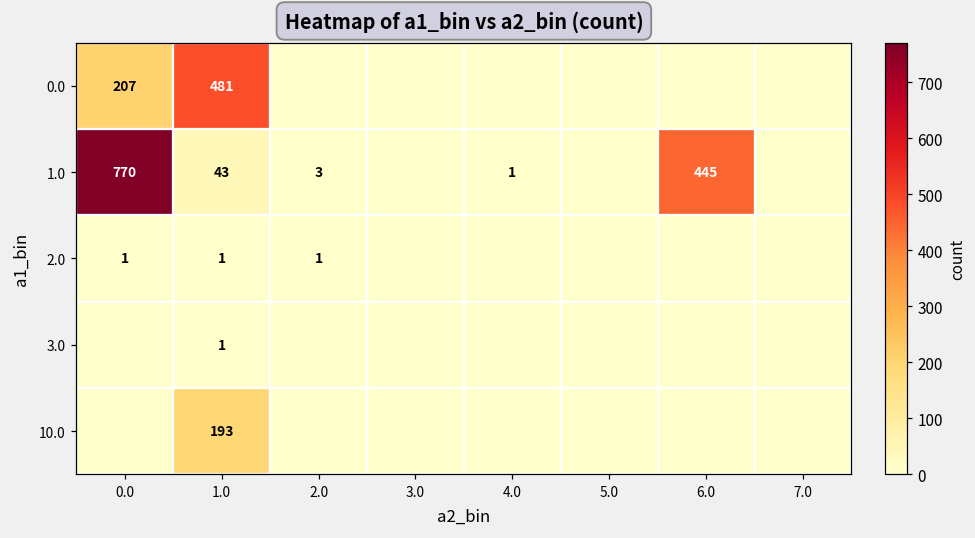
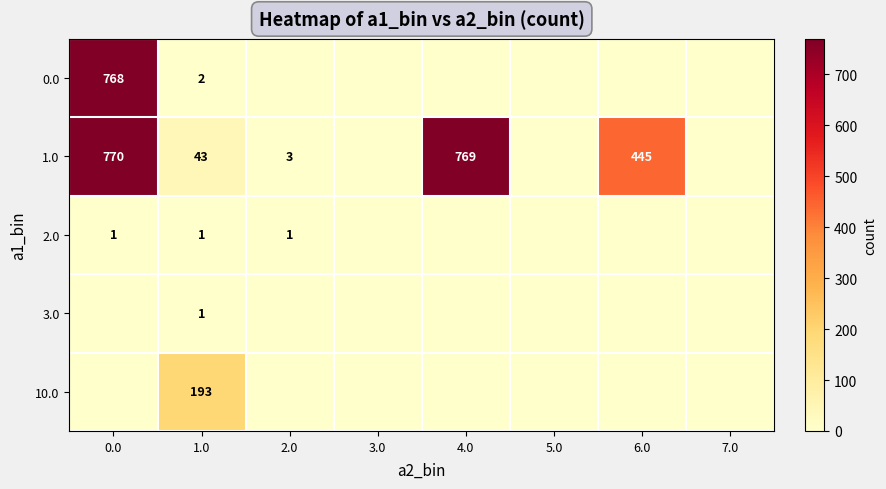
0.0, 0.0: 207 -> 768
0.0, 1.0: 481 -> 2
1.0, 4.0: 1 -> 769
